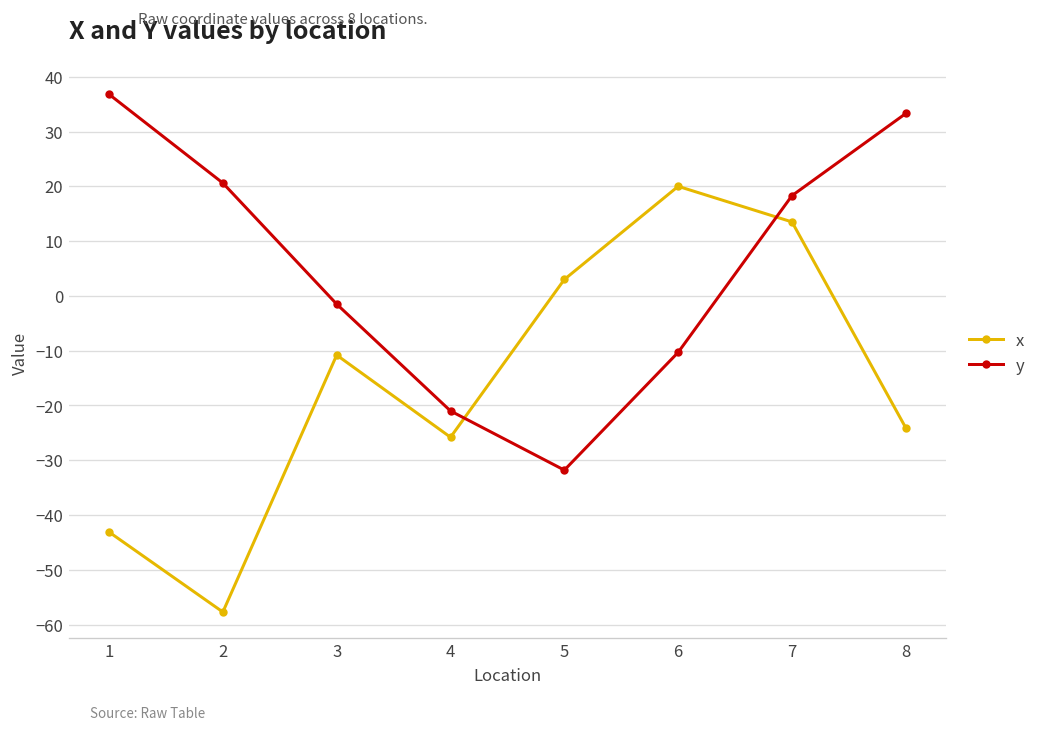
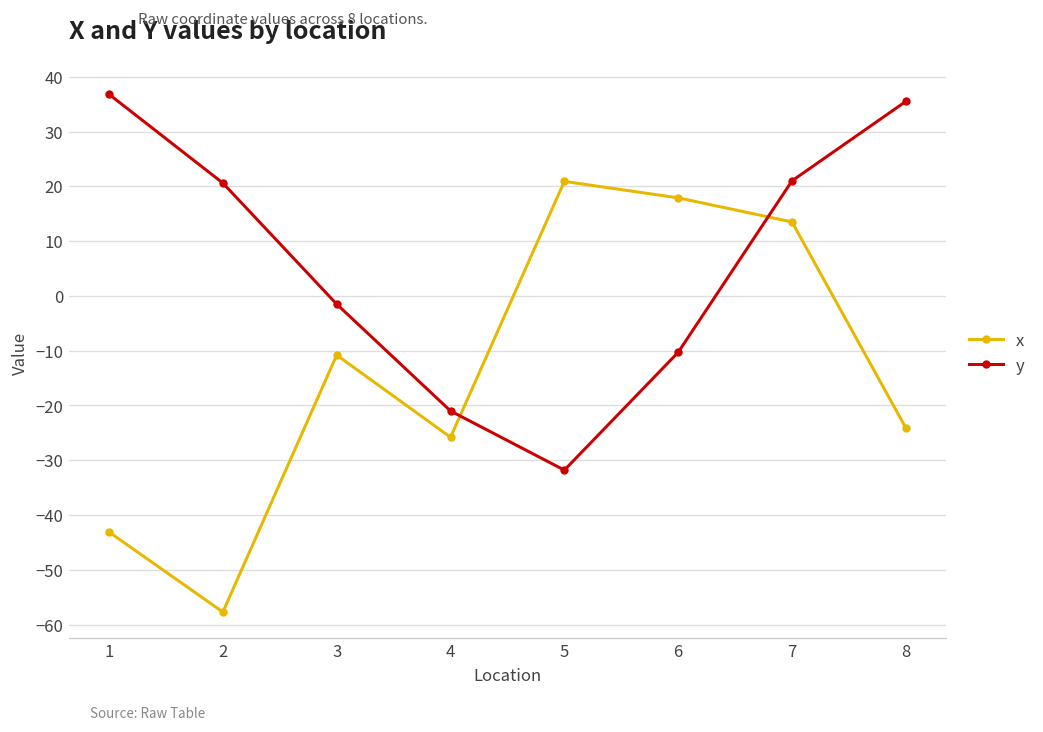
x, 5: 3 -> 21
x, 6: 20 -> 18
y, 7: 18 -> 21
y, 8: 33 -> 36
